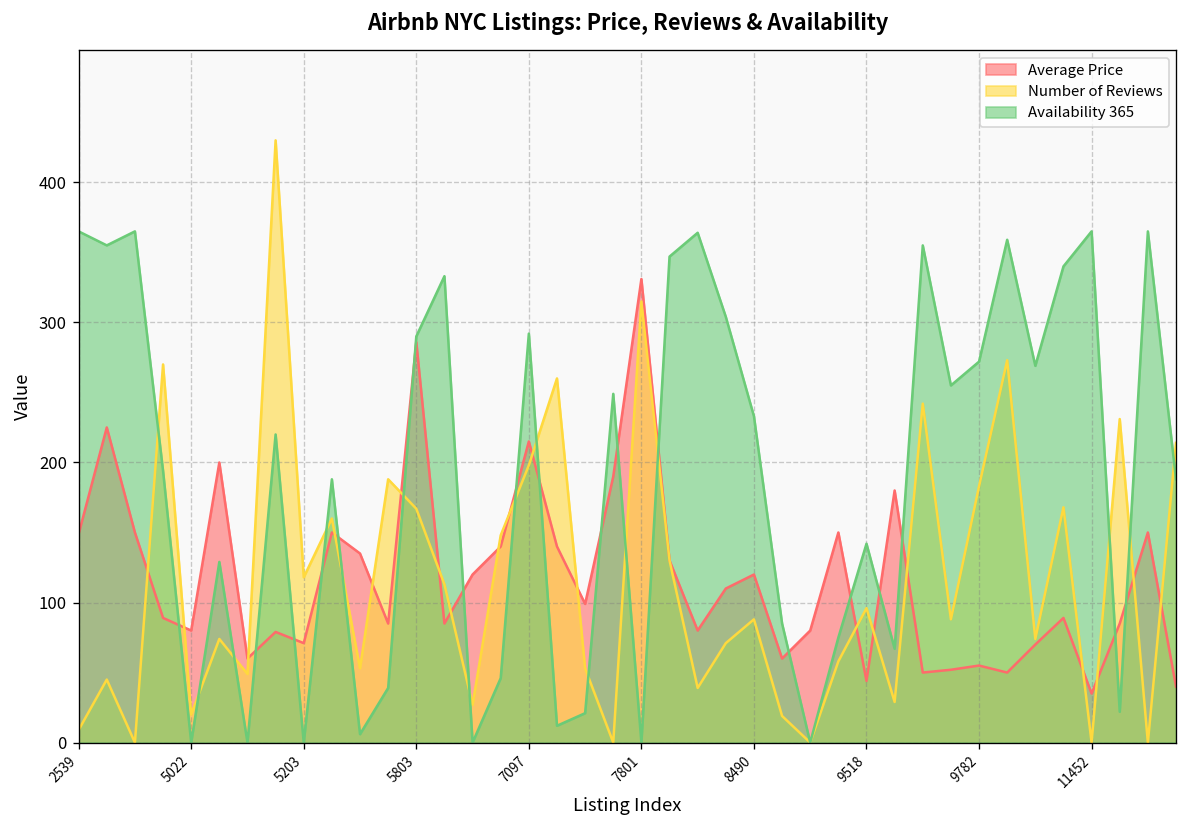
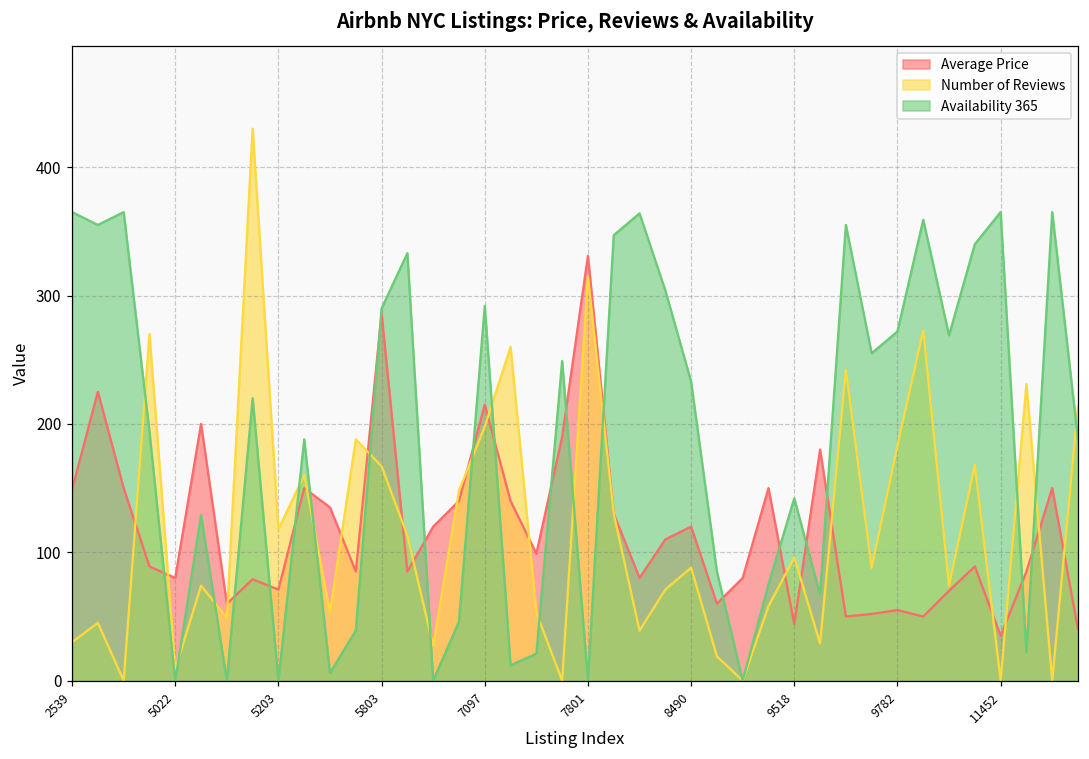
Number of Reviews, 2539: 9 -> 30
Number of Reviews, 5022: 20 -> 9
